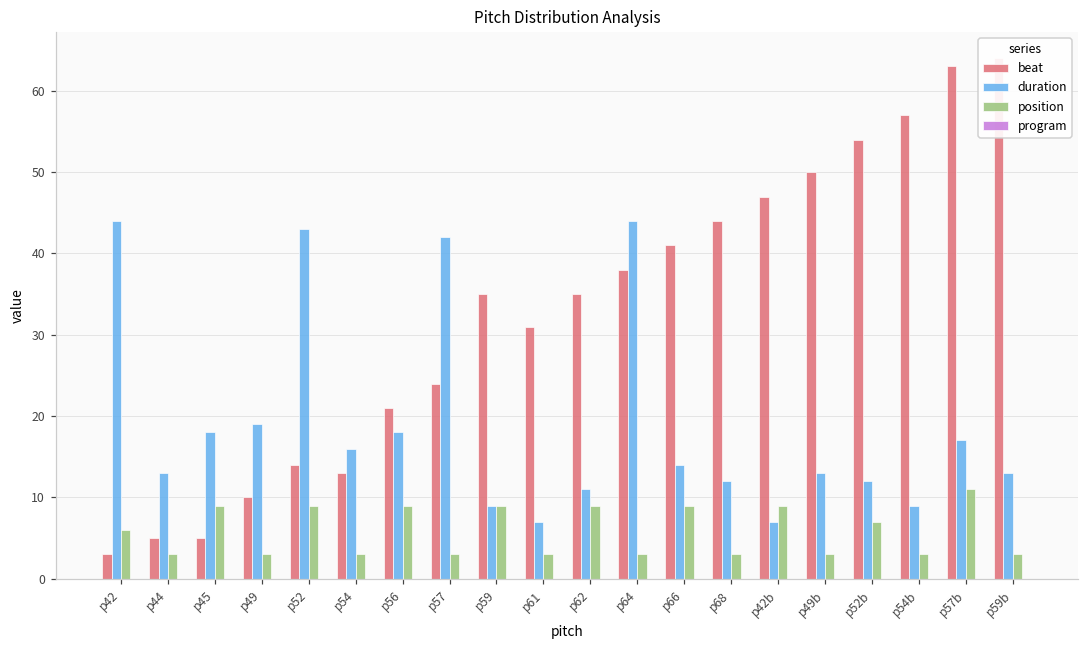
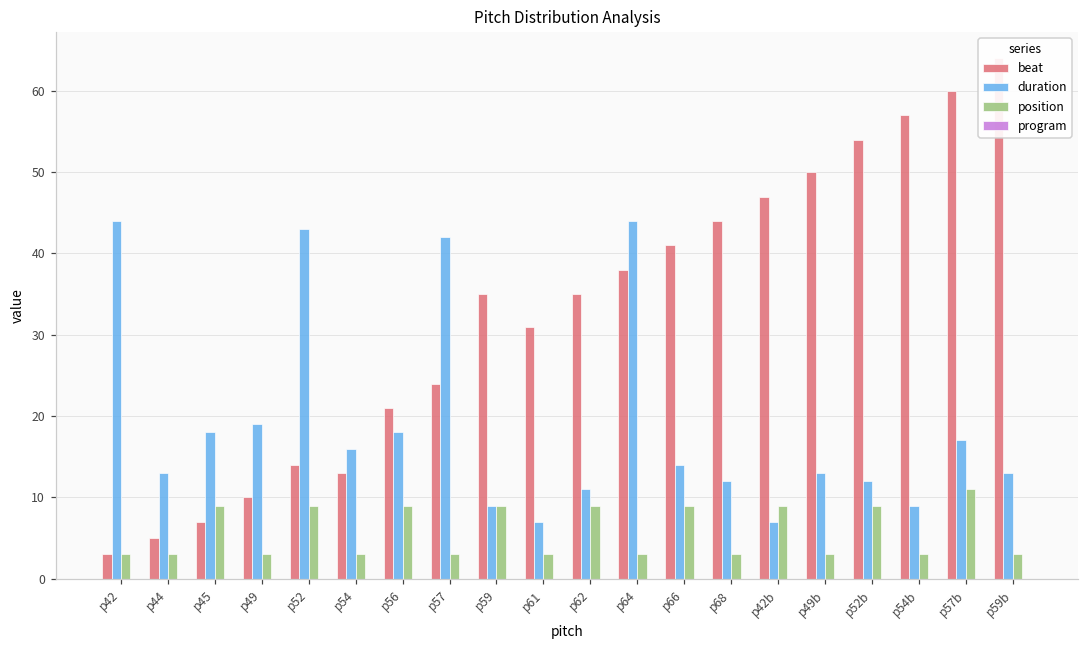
position, p42: 6 -> 3
beat, p45: 5 -> 7
position, p52b: 7 -> 9
beat, p57b: 63 -> 60
